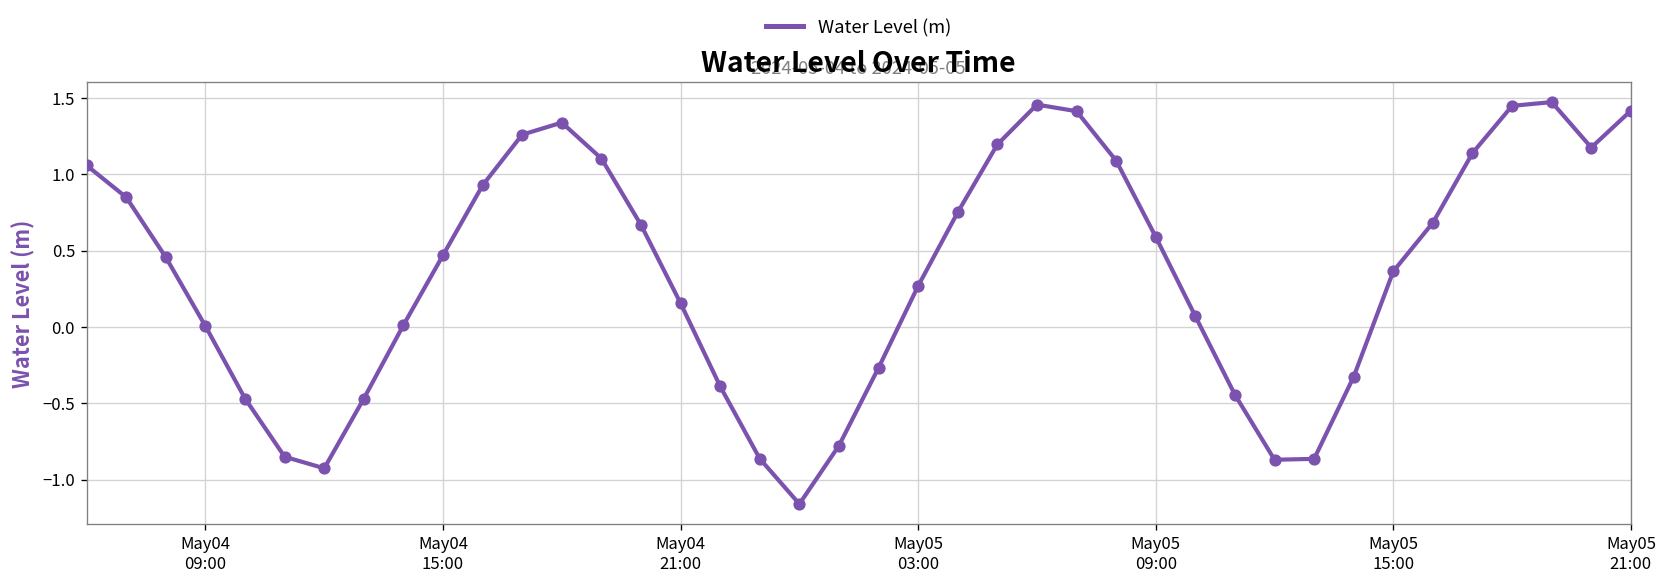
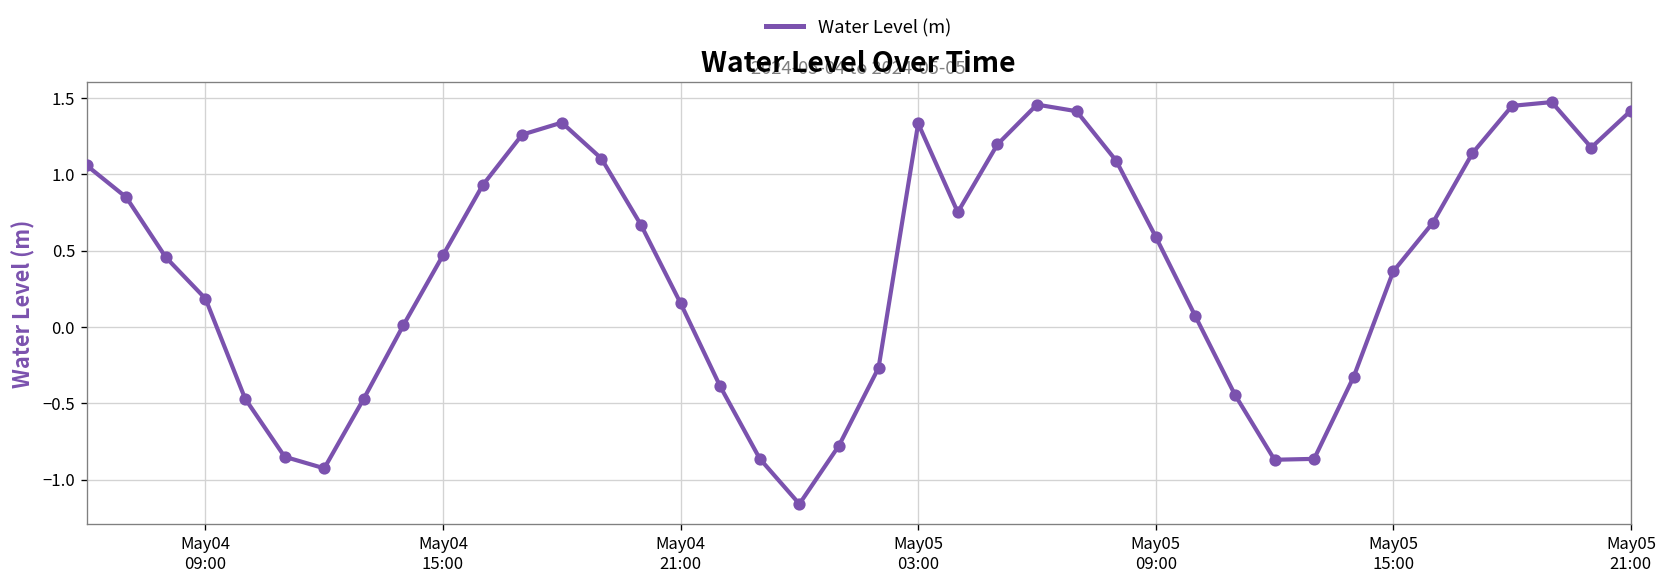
May04 09:00: 0.00 -> 0.18
May05 03:00: 0.27 -> 1.33
